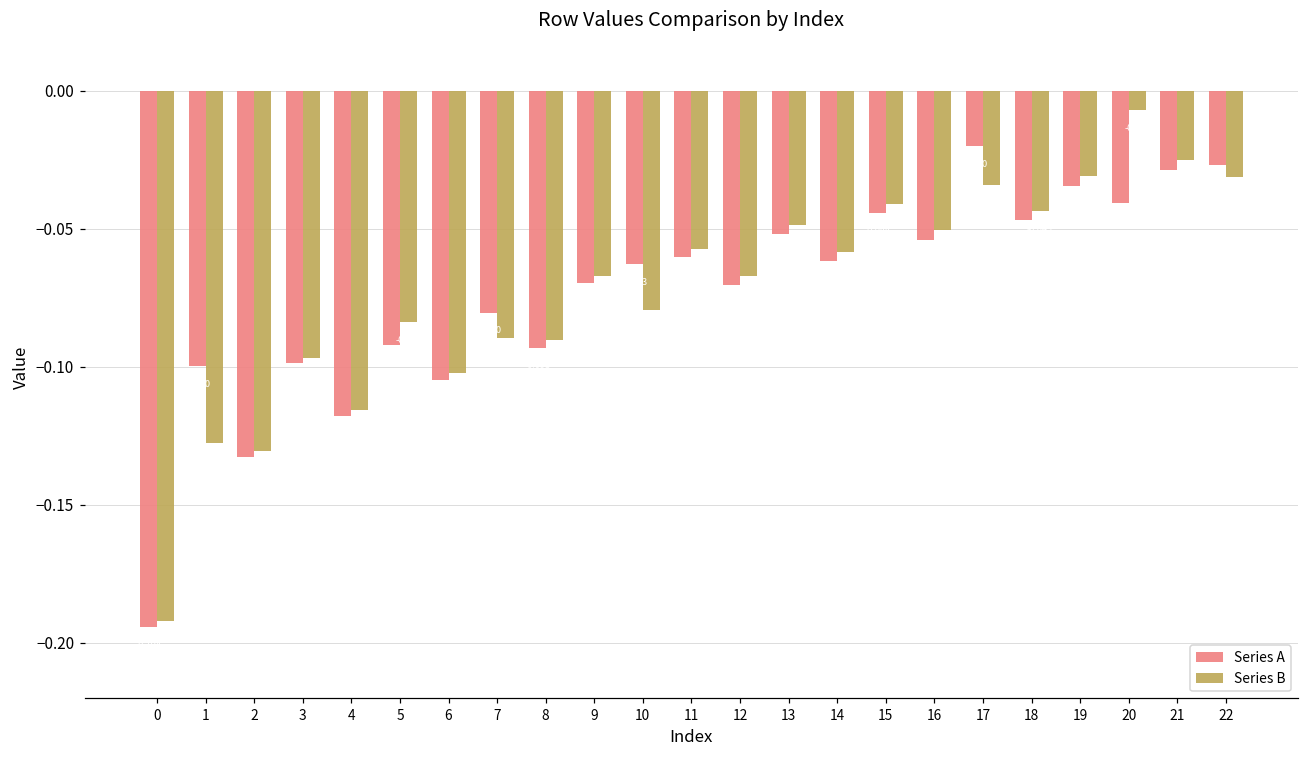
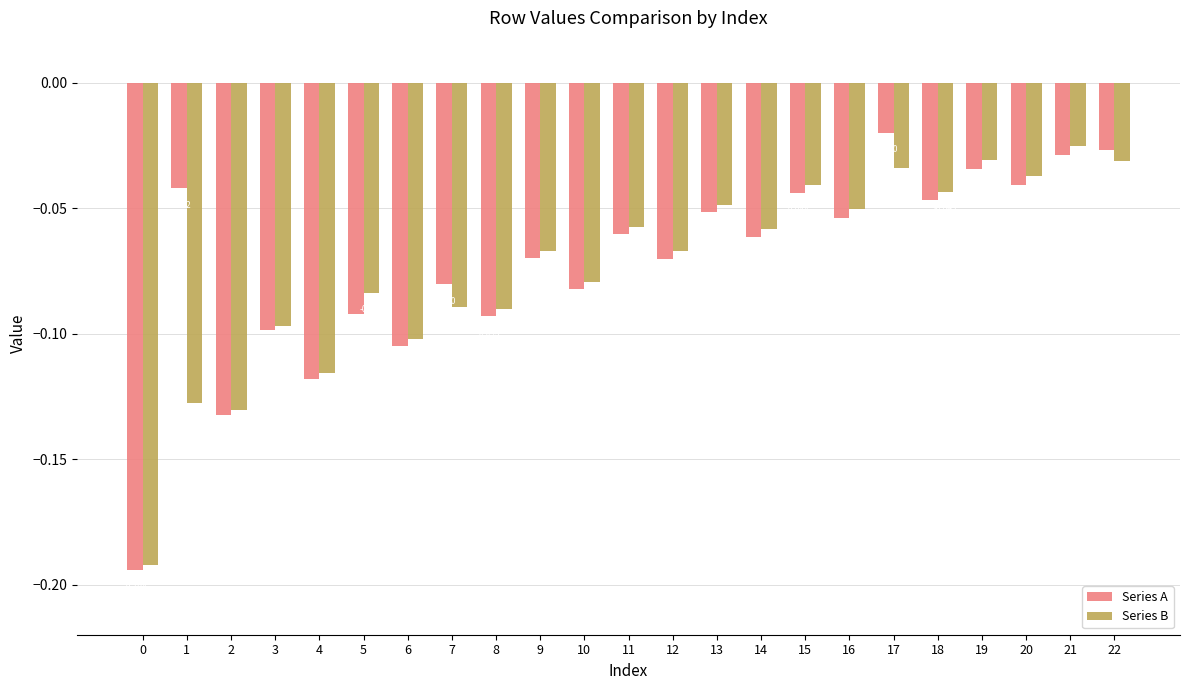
Series A, 1: -0.100 -> -0.042
Series A, 10: -0.063 -> -0.082
Series B, 20: -0.007 -> -0.037
